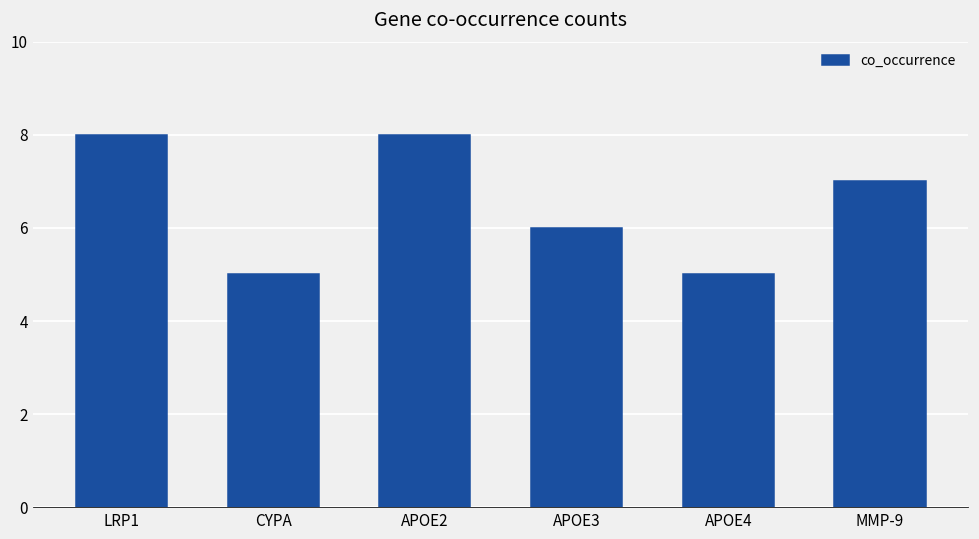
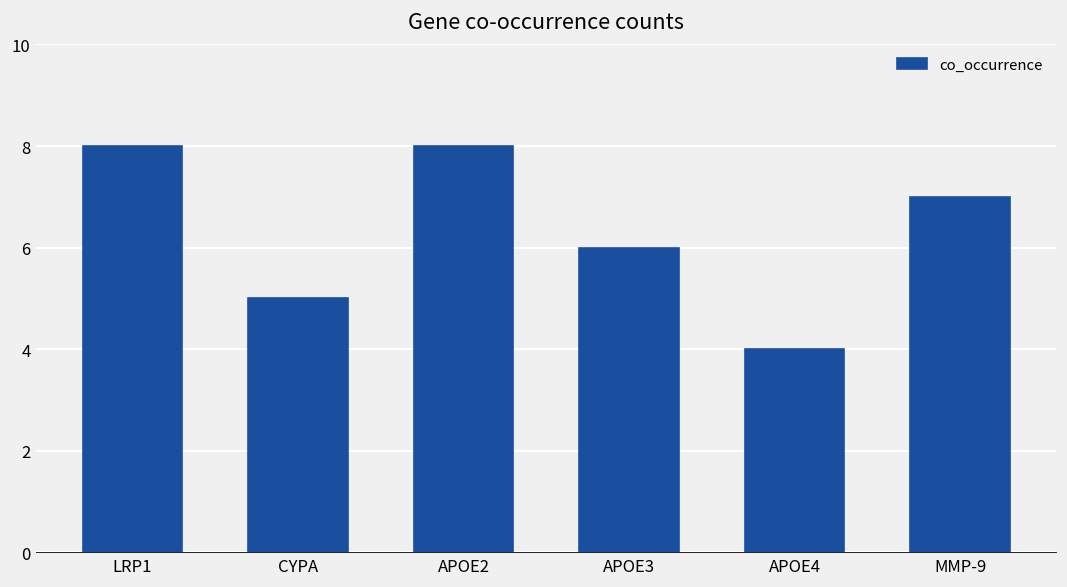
APOE4: 5 -> 4
